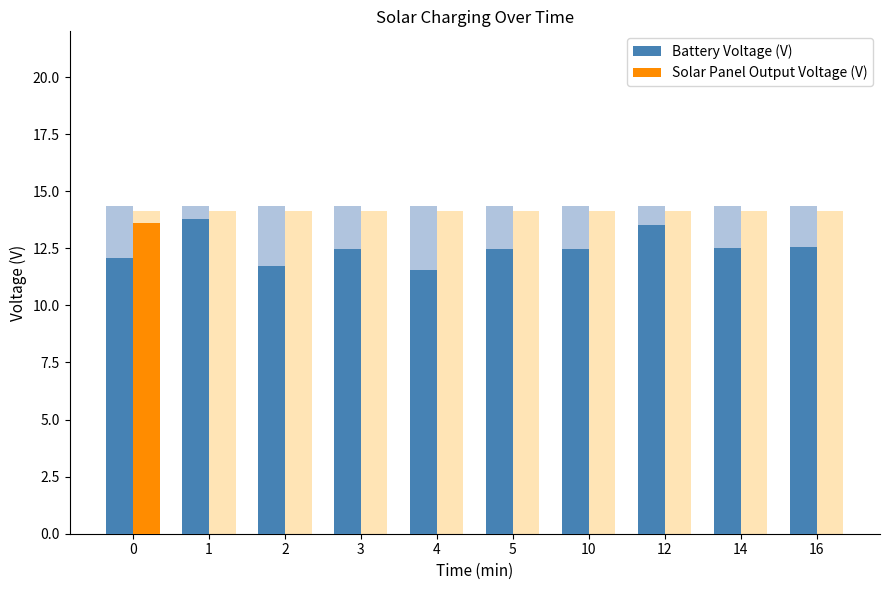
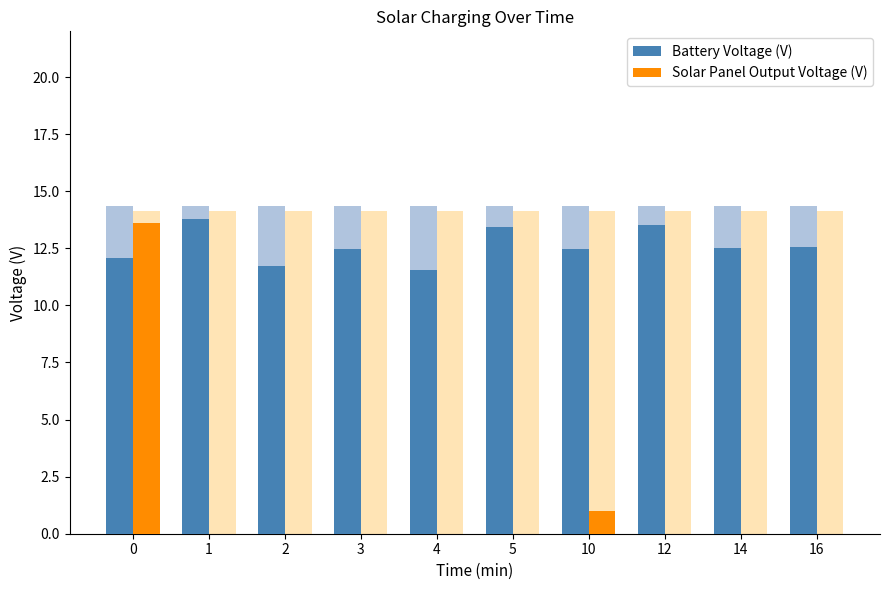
Battery Voltage (V), 5: 12.5 -> 13.4
Solar Panel Output Voltage (V), 10: 0 -> 1
